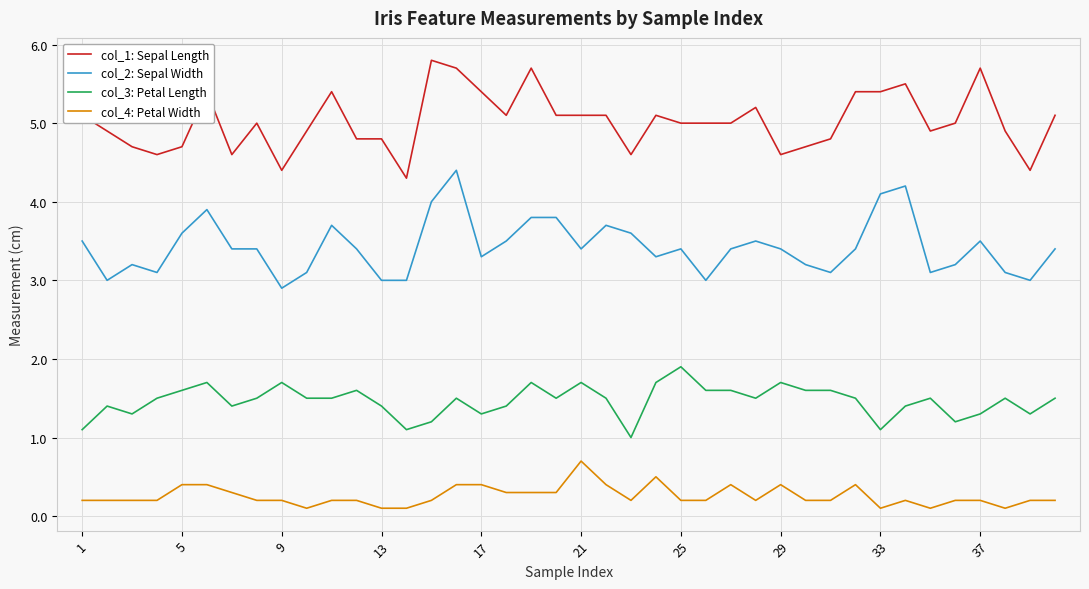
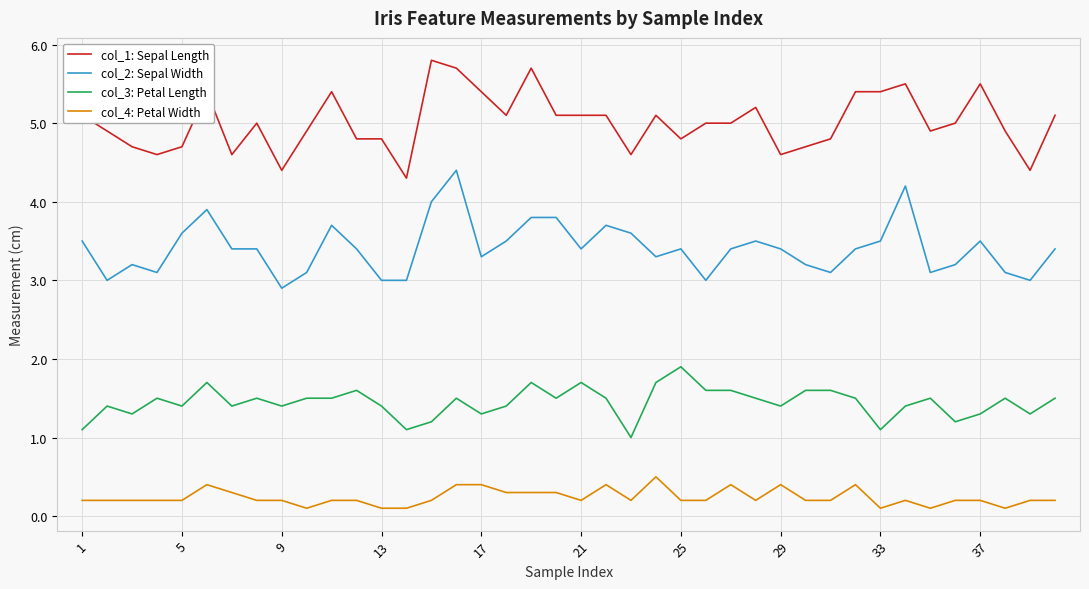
col_3: Petal Length, 5: 1.6 -> 1.4
col_4: Petal Width, 5: 0.4 -> 0.2
col_3: Petal Length, 9: 1.7 -> 1.4
col_4: Petal Width, 21: 0.7 -> 0.2
col_1: Sepal Length, 25: 5.0 -> 4.8
col_3: Petal Length, 29: 1.7 -> 1.4
col_2: Sepal Width, 33: 4.1 -> 3.5
col_1: Sepal Length, 37: 5.7 -> 5.5
